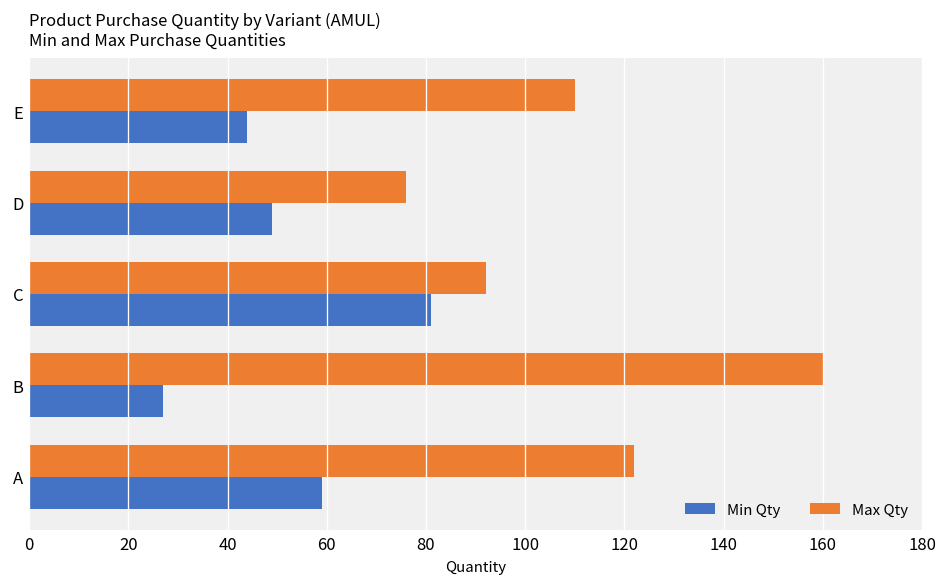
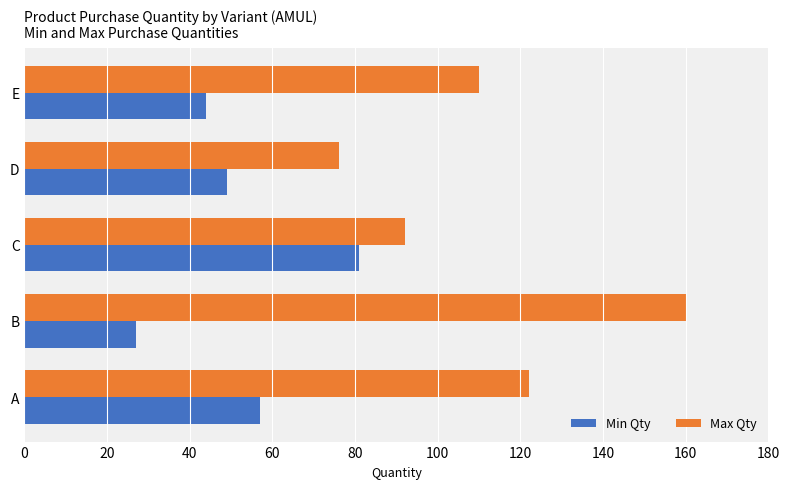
Min Qty, A: 59 -> 57
